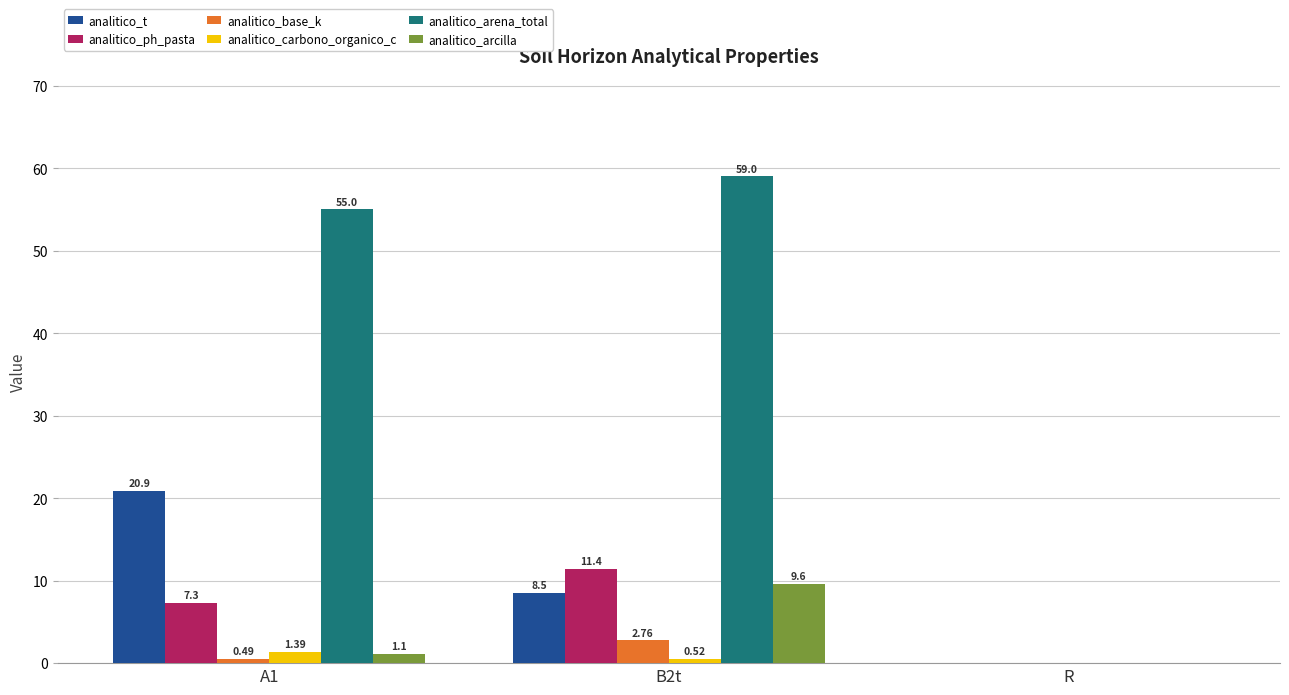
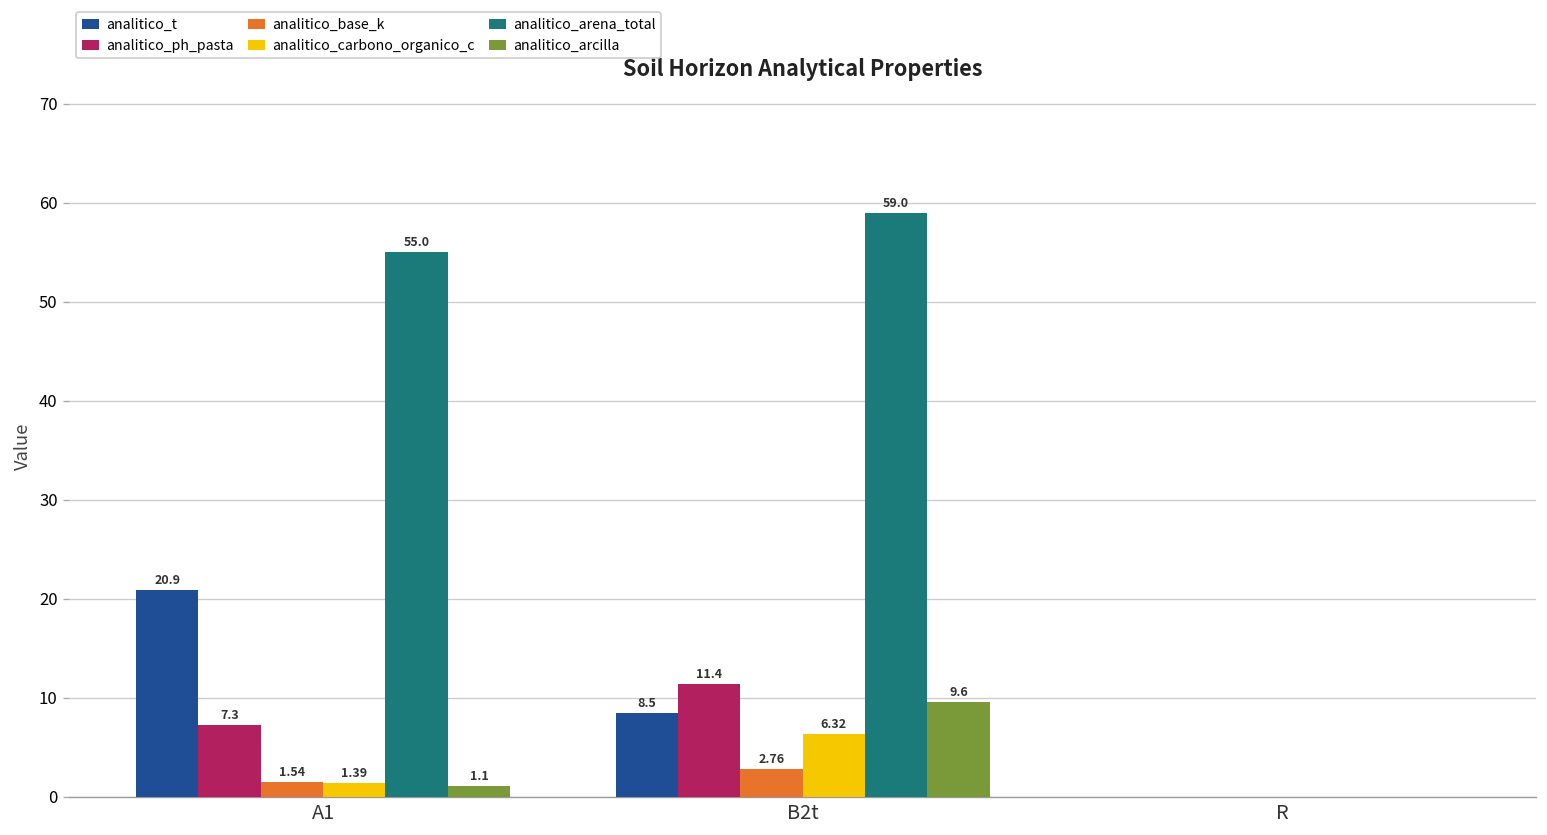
analitico_base_k, A1: 0.49 -> 1.54
analitico_carbono_organico_c, B2t: 0.52 -> 6.32
